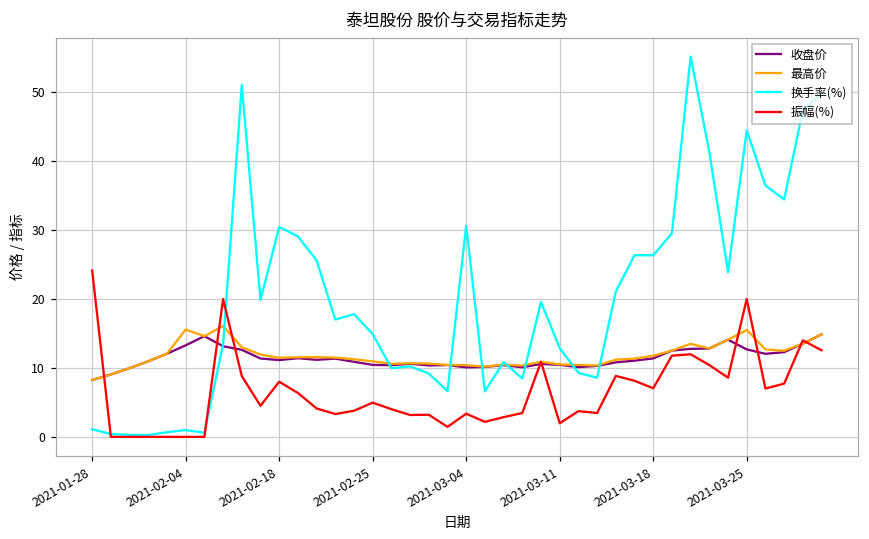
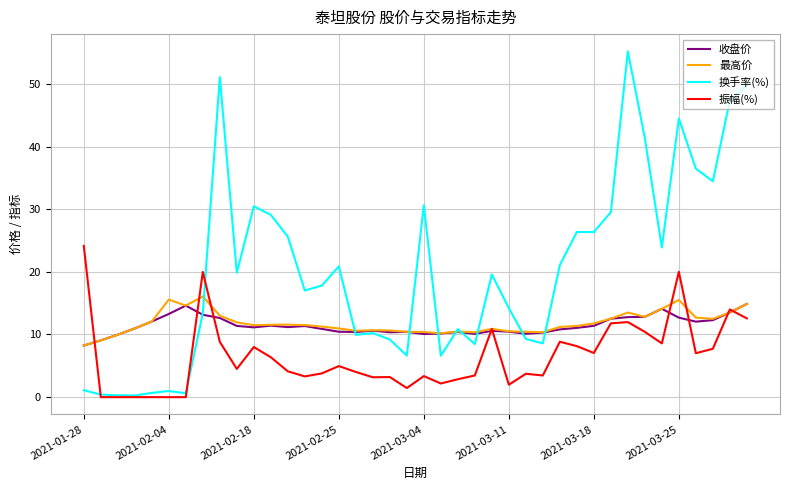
换手率(%), 2021-02-25: 15 -> 21
换手率(%), 2021-03-11: 13 -> 14
